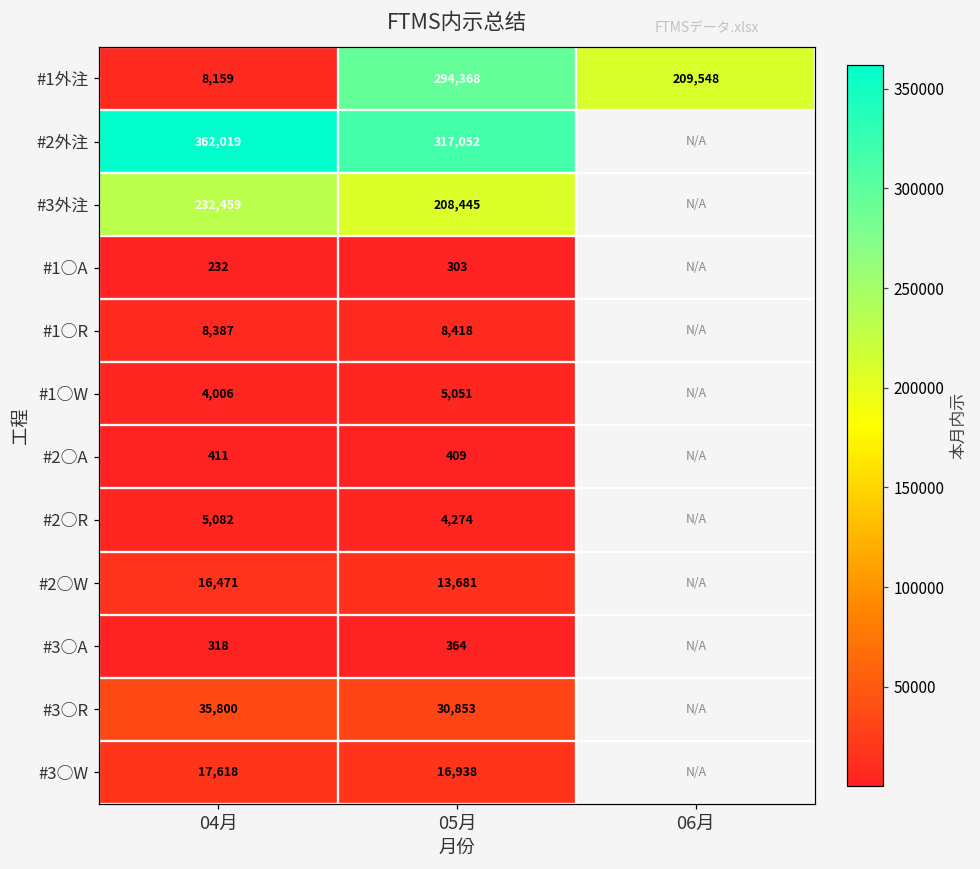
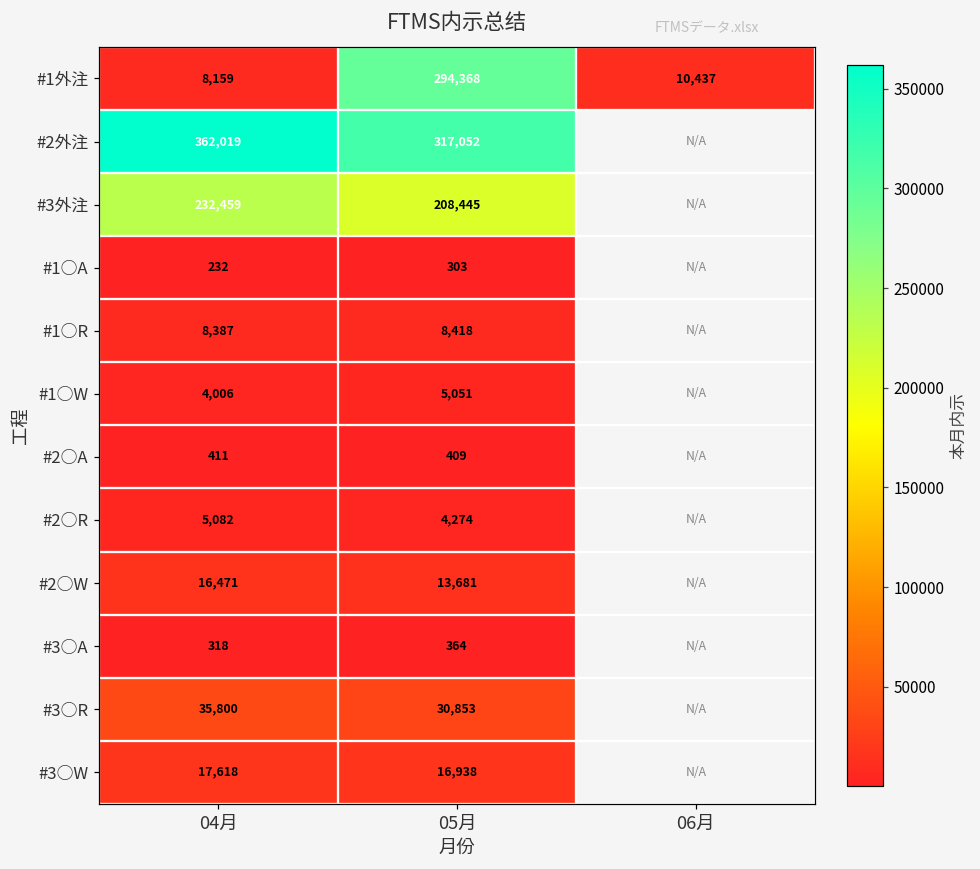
#1外注, 06月: 209,548 -> 10,437
